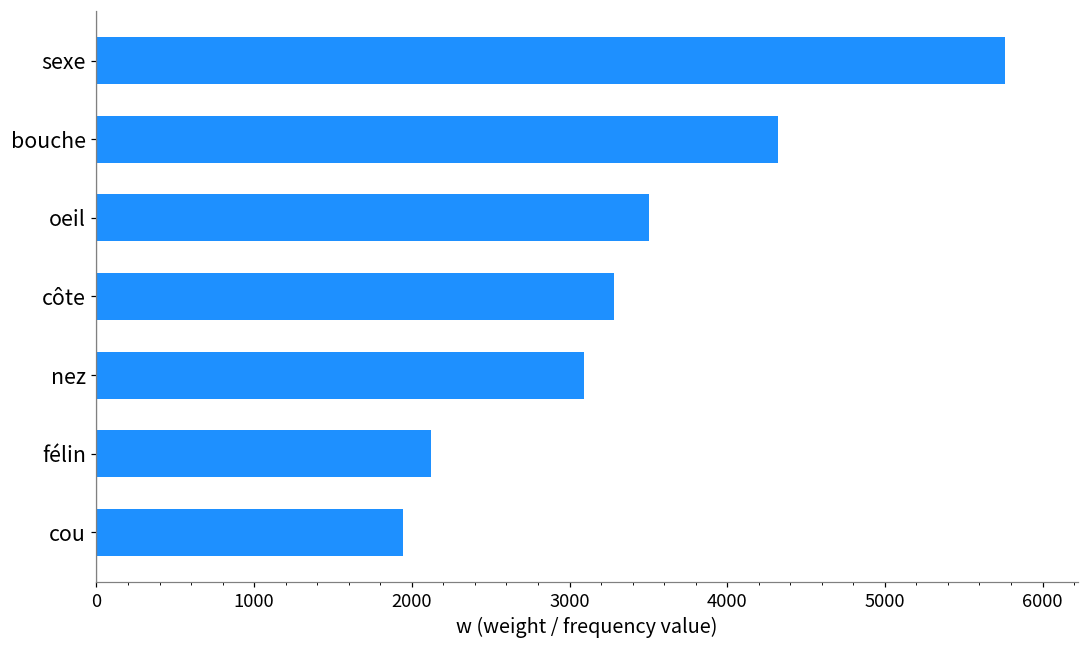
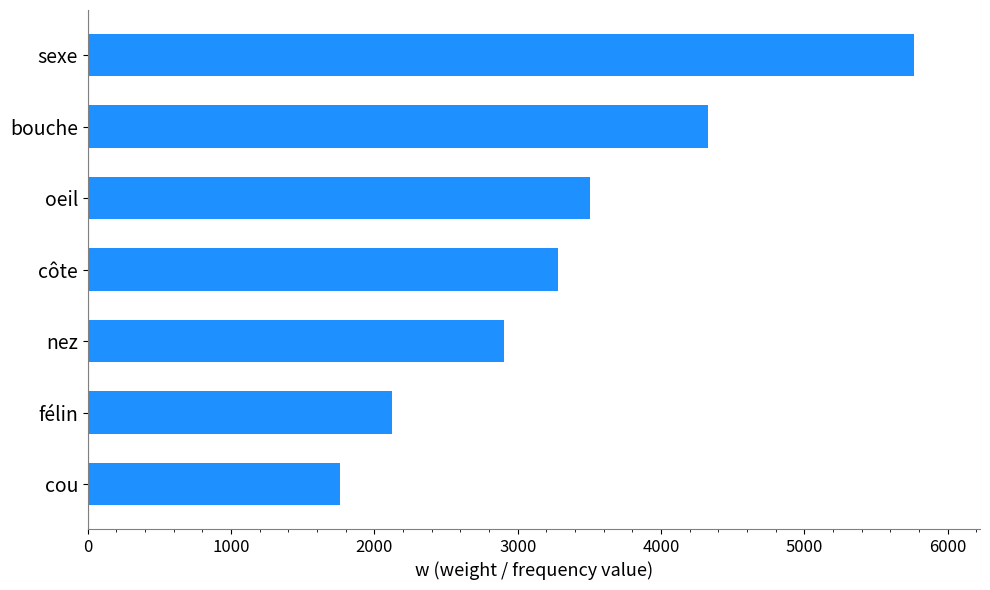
nez: 3090 -> 2900
cou: 1940 -> 1760
